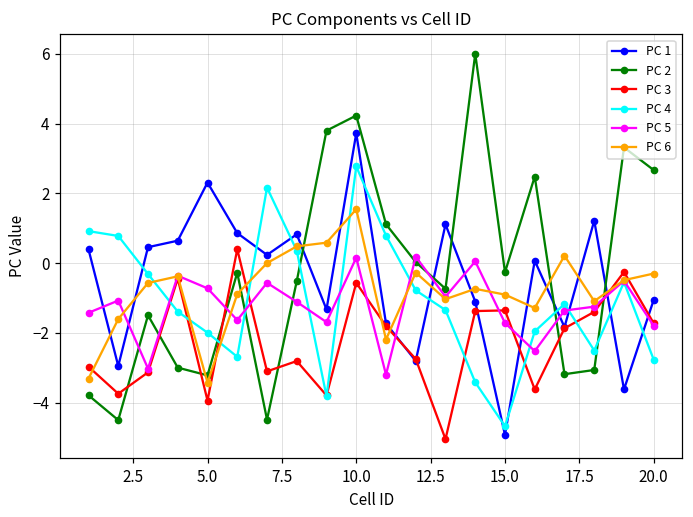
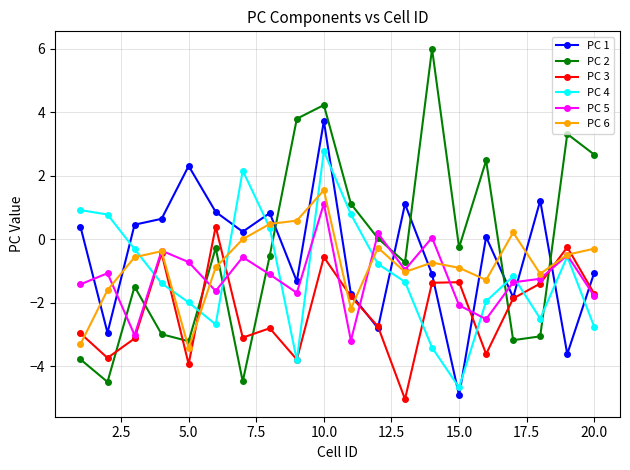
PC 5, 10.0: 0.2 -> 1.1
PC 5, 15.0: -1.7 -> -2.1
